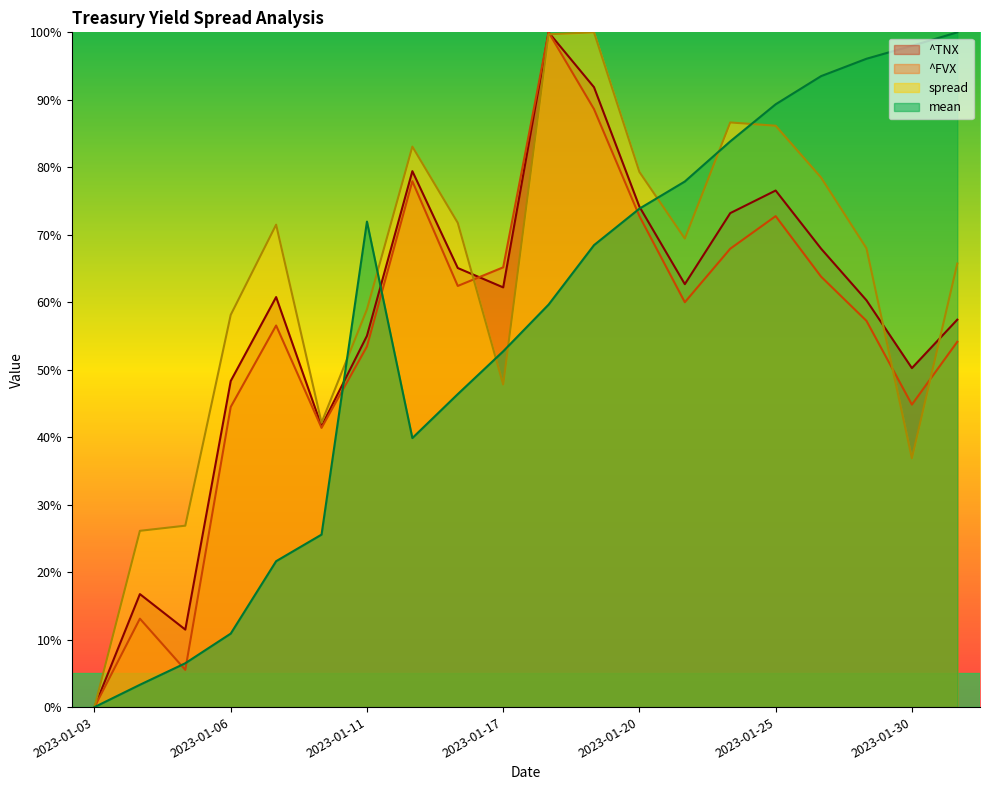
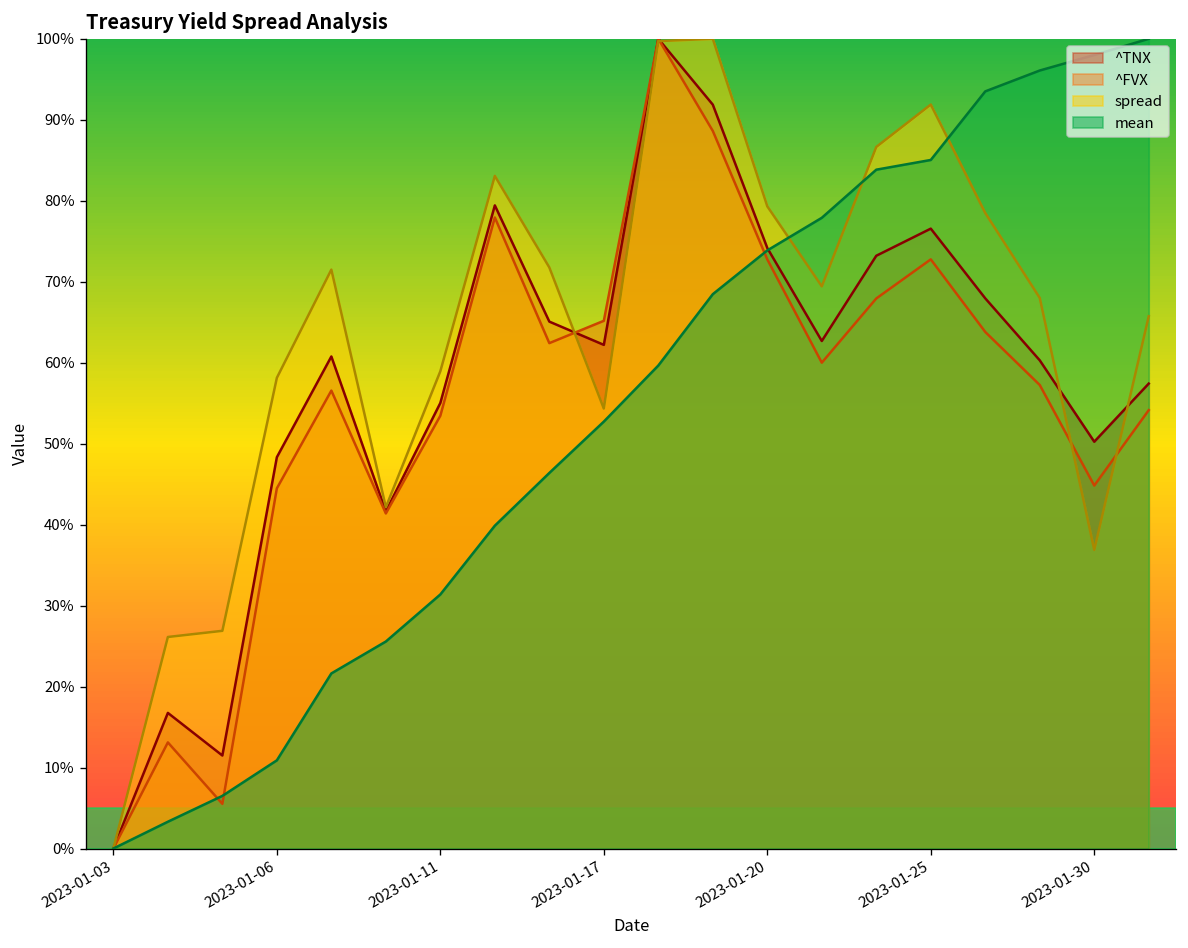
mean, 2023-01-11: 72% -> 31%
spread, 2023-01-17: 48% -> 54%
spread, 2023-01-25: 86% -> 92%
mean, 2023-01-25: 89% -> 85%
